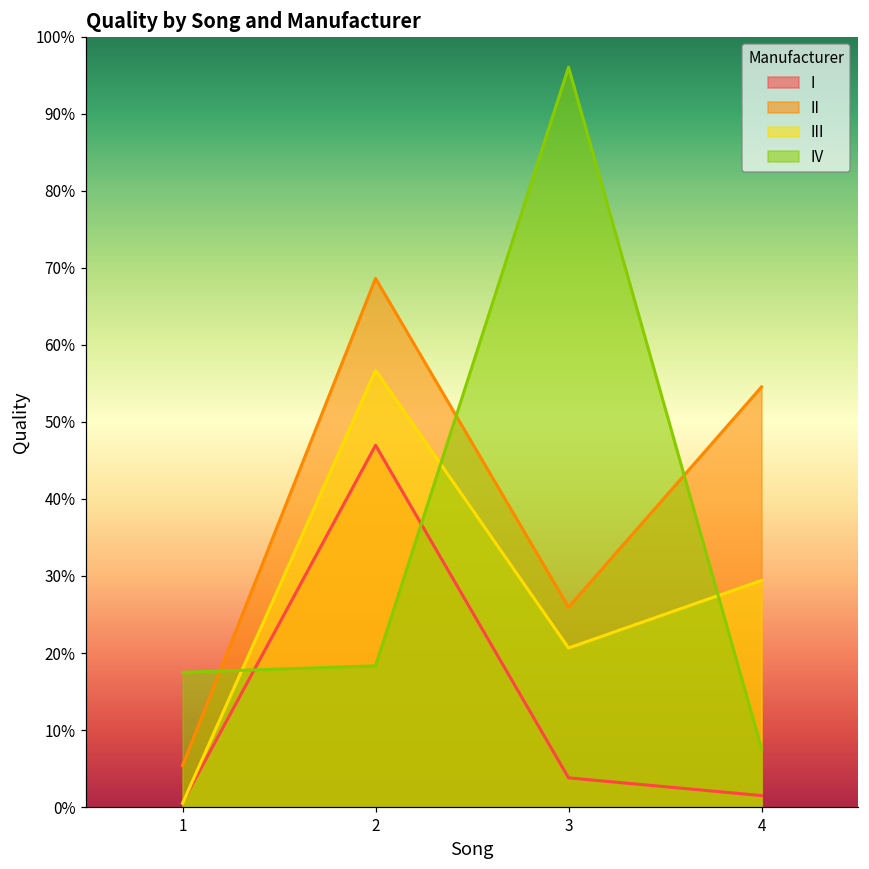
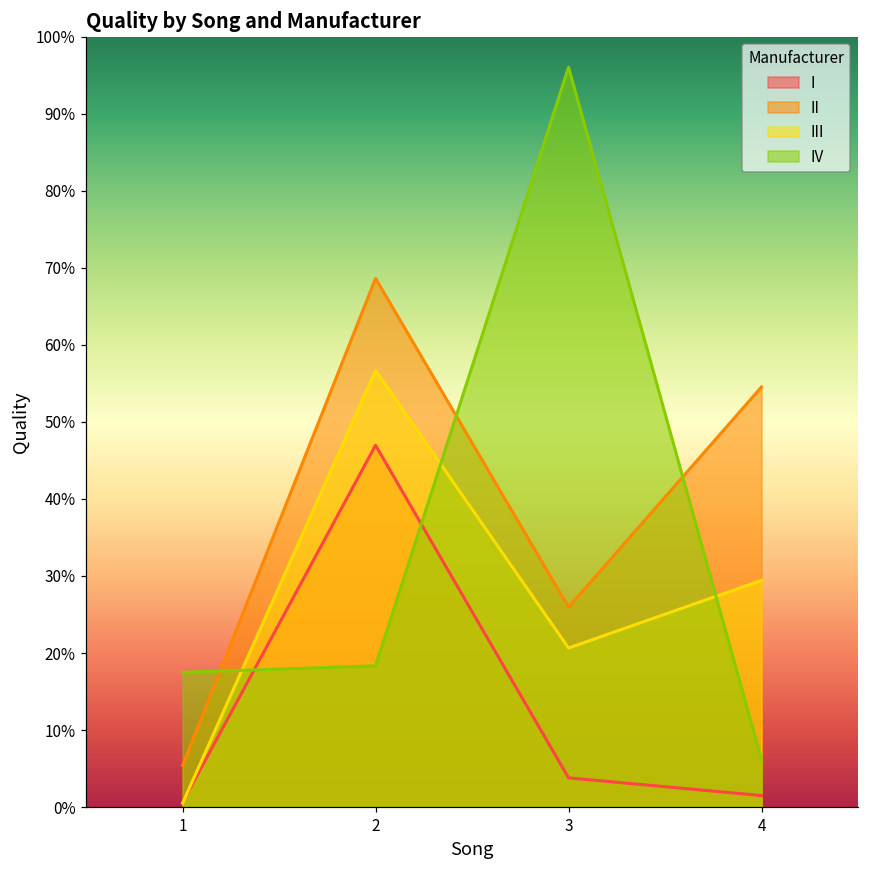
IV, 4: 8% -> 6%
